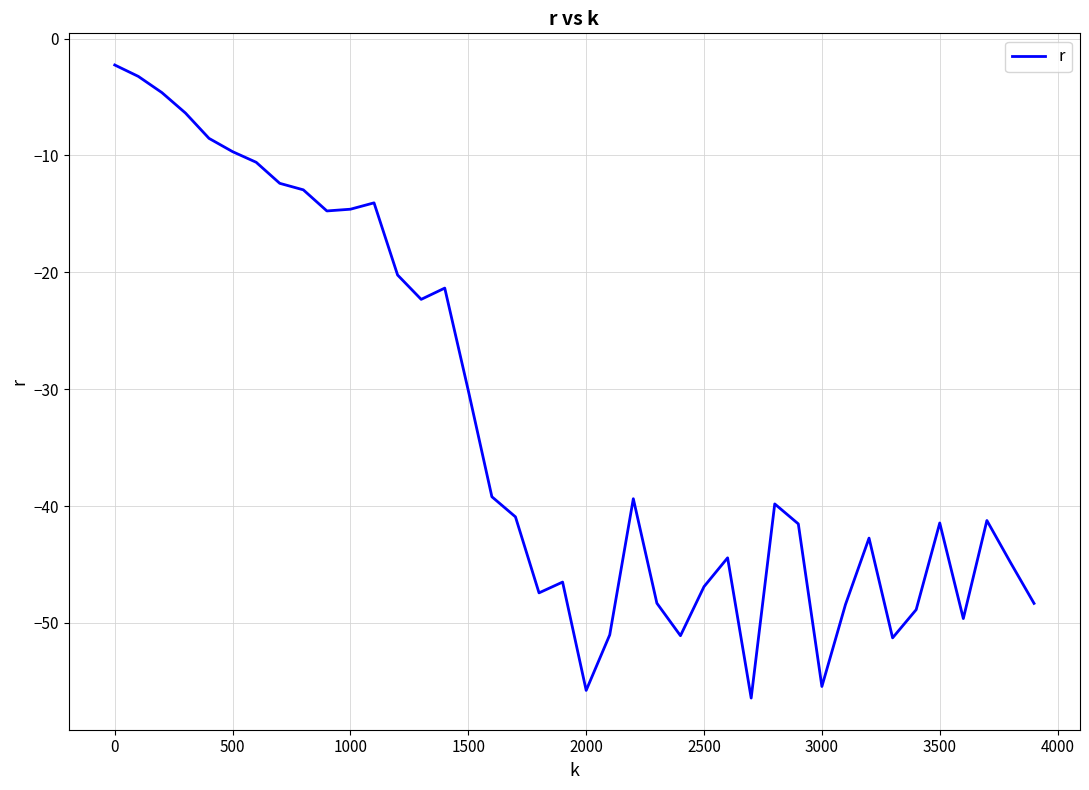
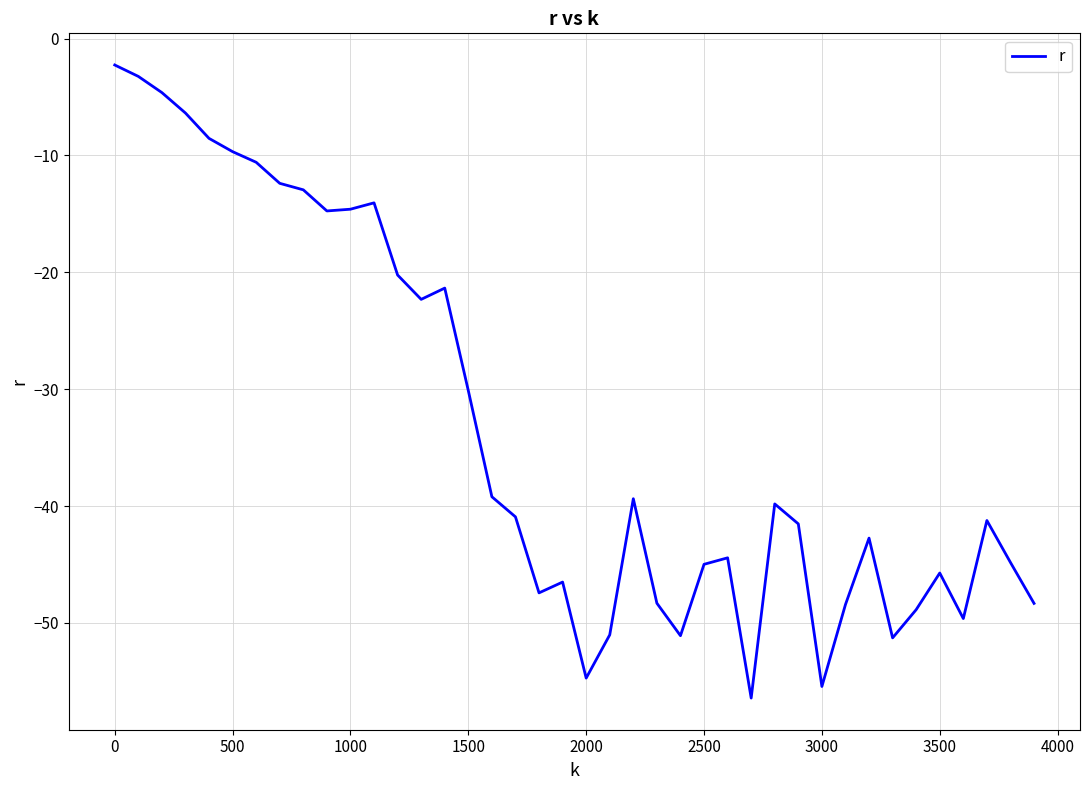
2000: -55.8 -> -54.7
2500: -46.9 -> -45.0
3500: -41.4 -> -45.7
